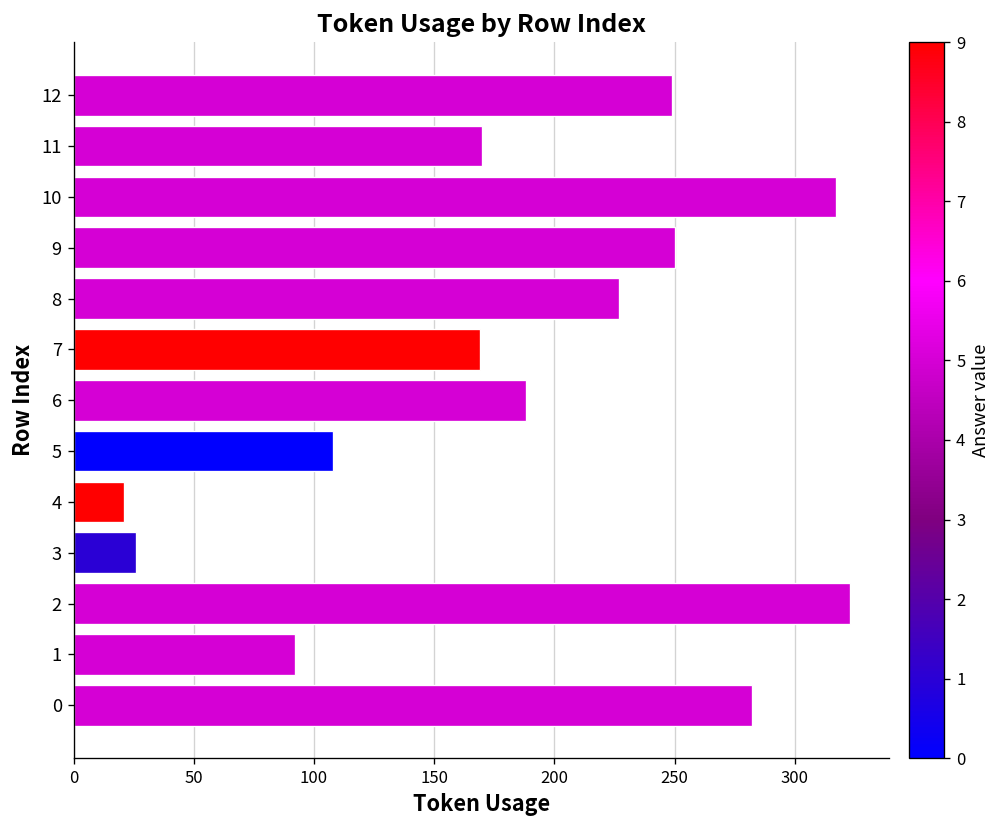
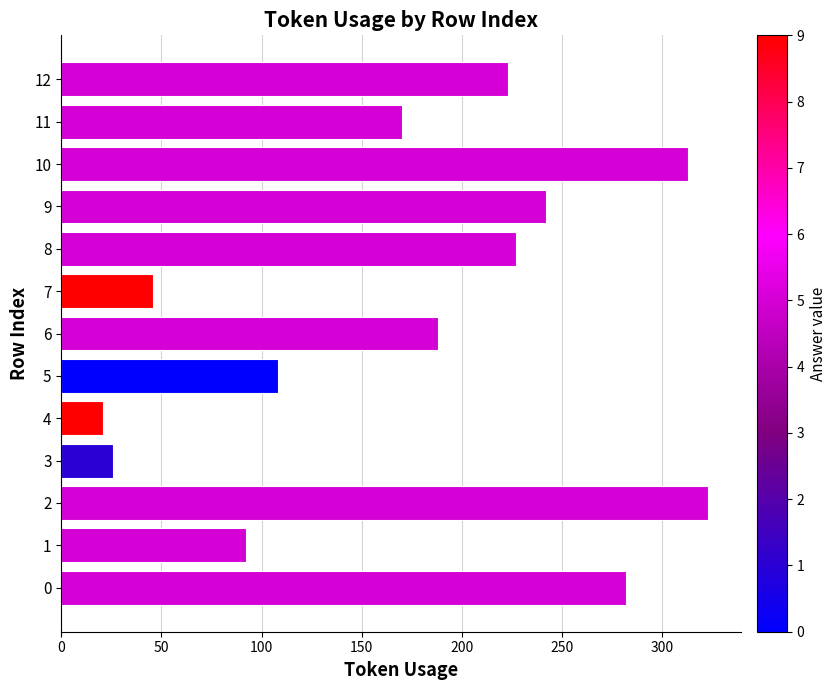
12: 249 -> 223
10: 317 -> 313
9: 250 -> 242
7: 169 -> 46
